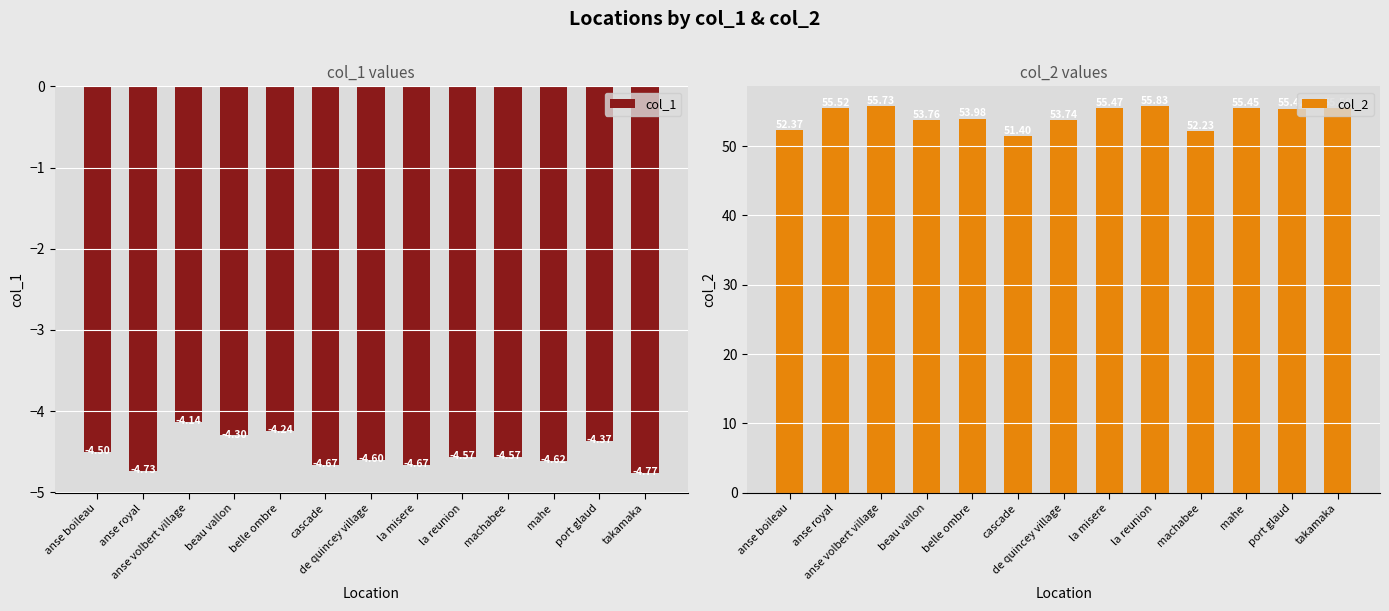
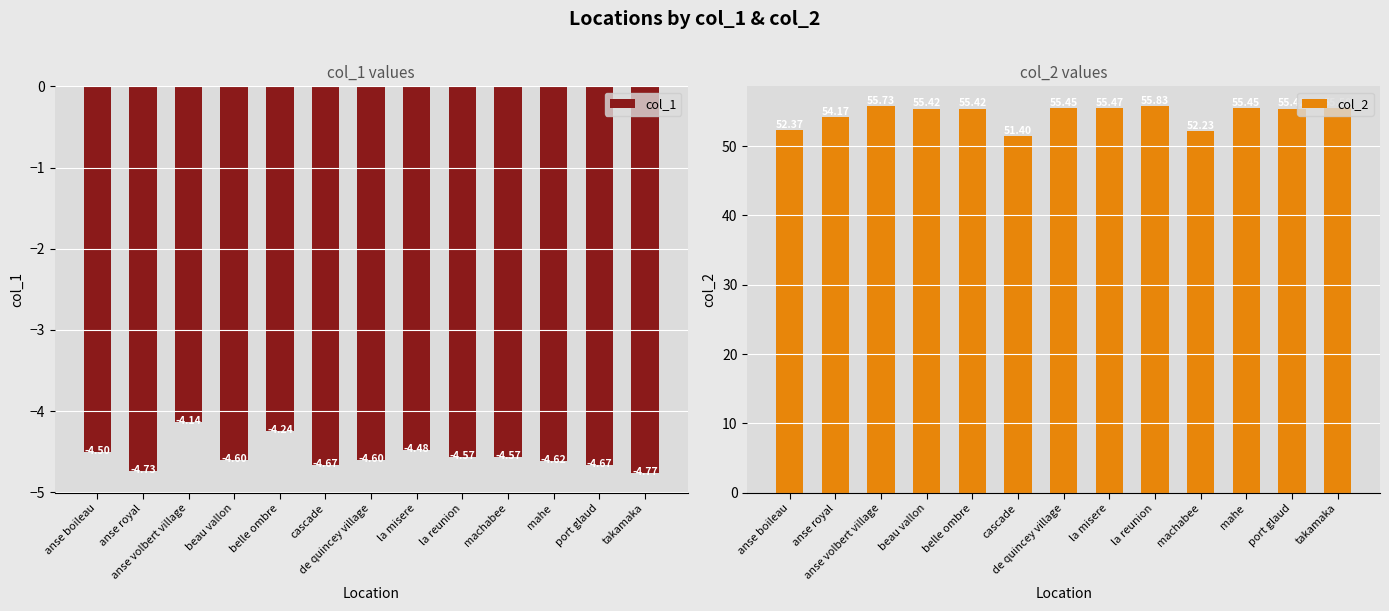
col_1 values, beau vallon: -4.30 -> -4.60
col_1 values, la misere: -4.7 -> -4.5
col_1 values, port glaud: -4.4 -> -4.7
col_2 values, anse royal: 56 -> 54
col_2 values, beau vallon: 54 -> 55
col_2 values, belle ombre: 54 -> 55
col_2 values, de quincey village: 54 -> 55
